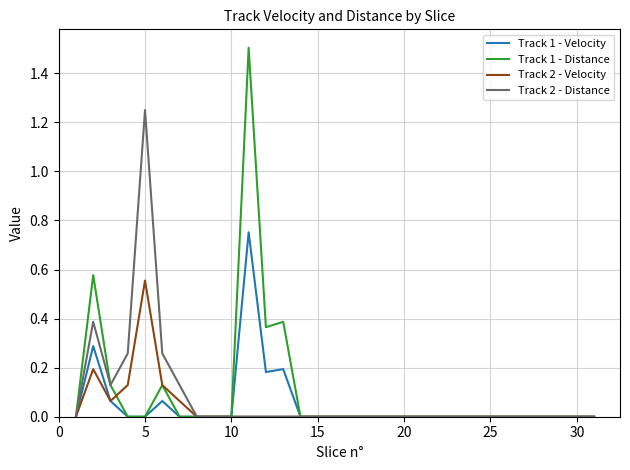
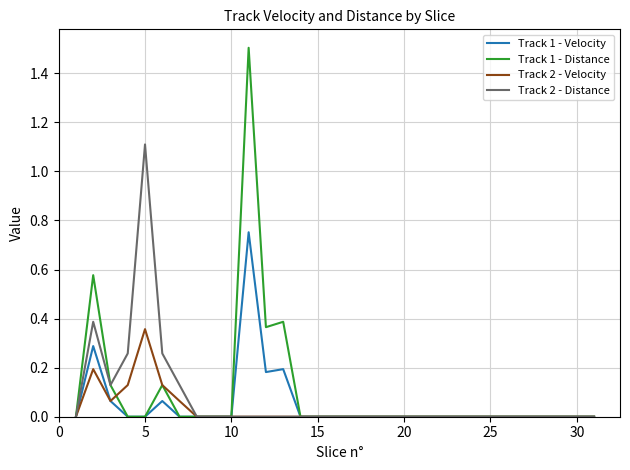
Track 2 - Velocity, 5: 0.56 -> 0.36
Track 2 - Distance, 5: 1.25 -> 1.11
